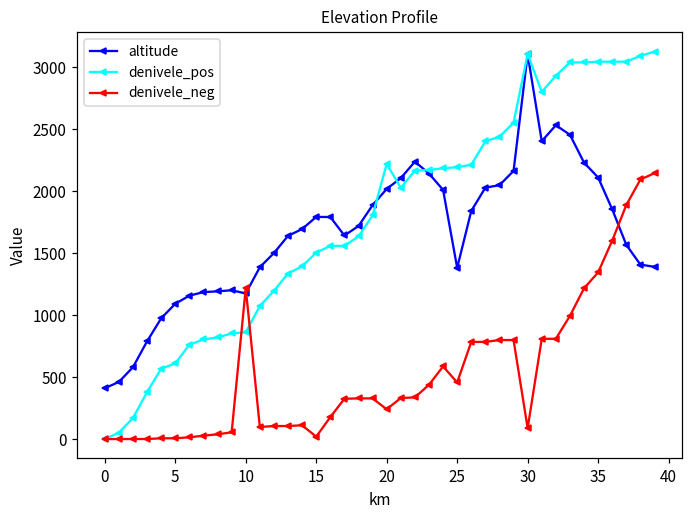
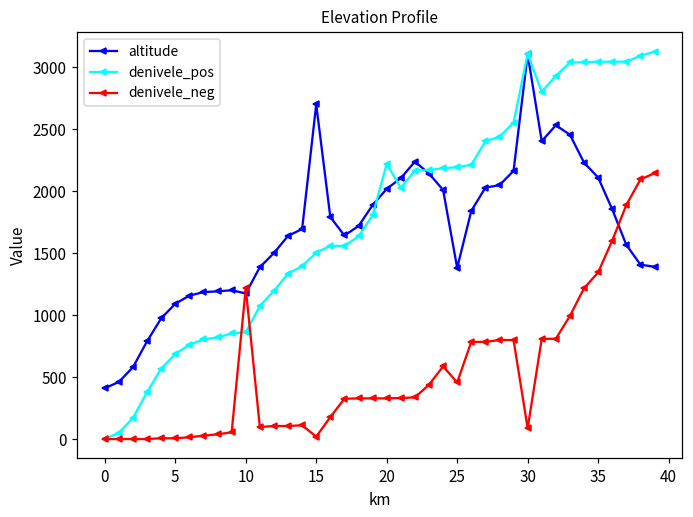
denivele_pos, 5: 610 -> 690
altitude, 15: 1790 -> 2700
denivele_neg, 20: 240 -> 330
